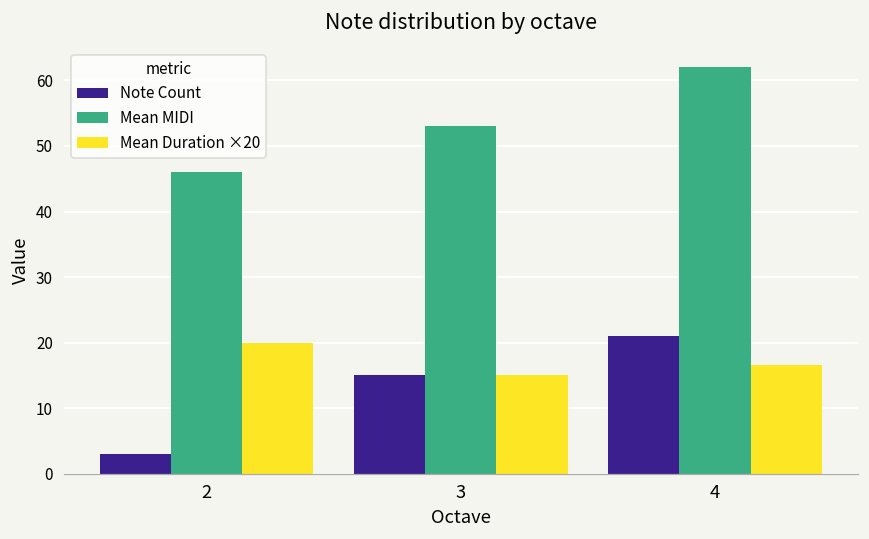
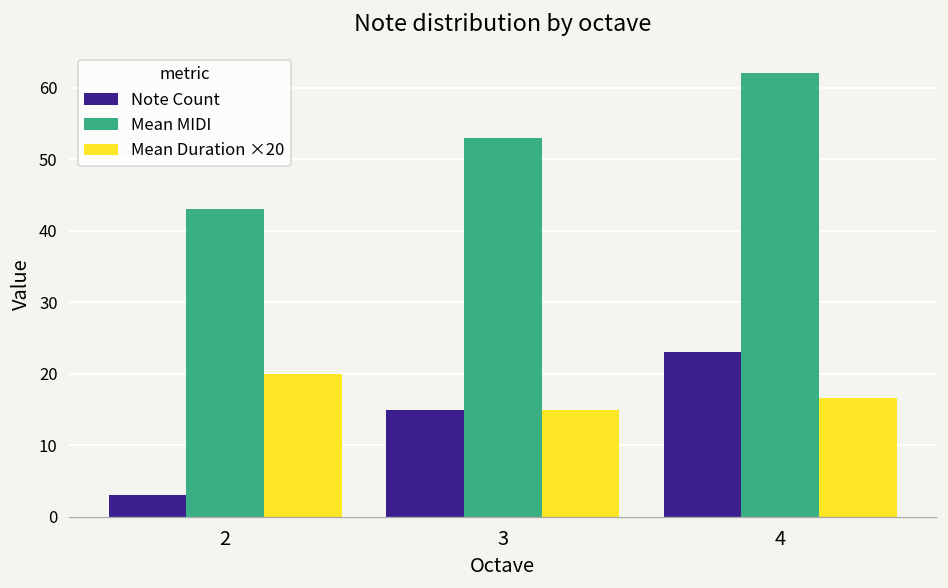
Mean MIDI, 2: 46 -> 43
Note Count, 4: 21 -> 23
